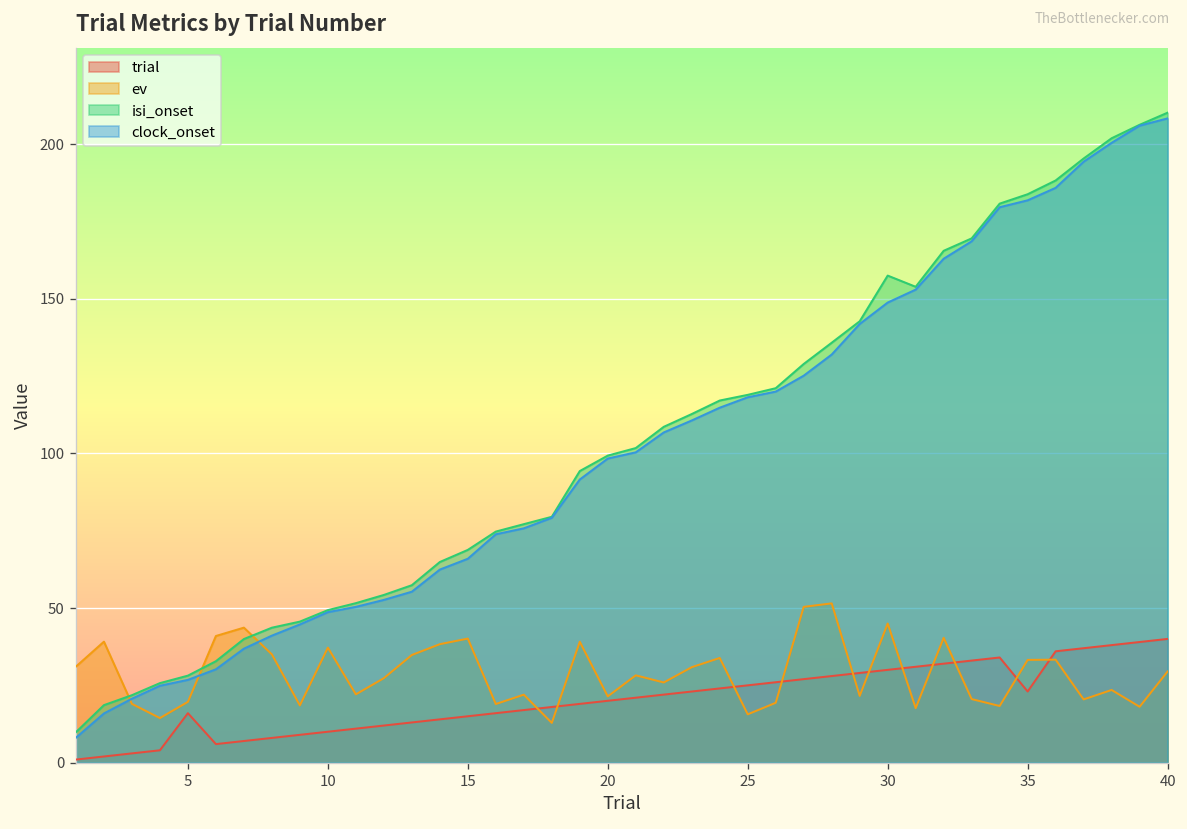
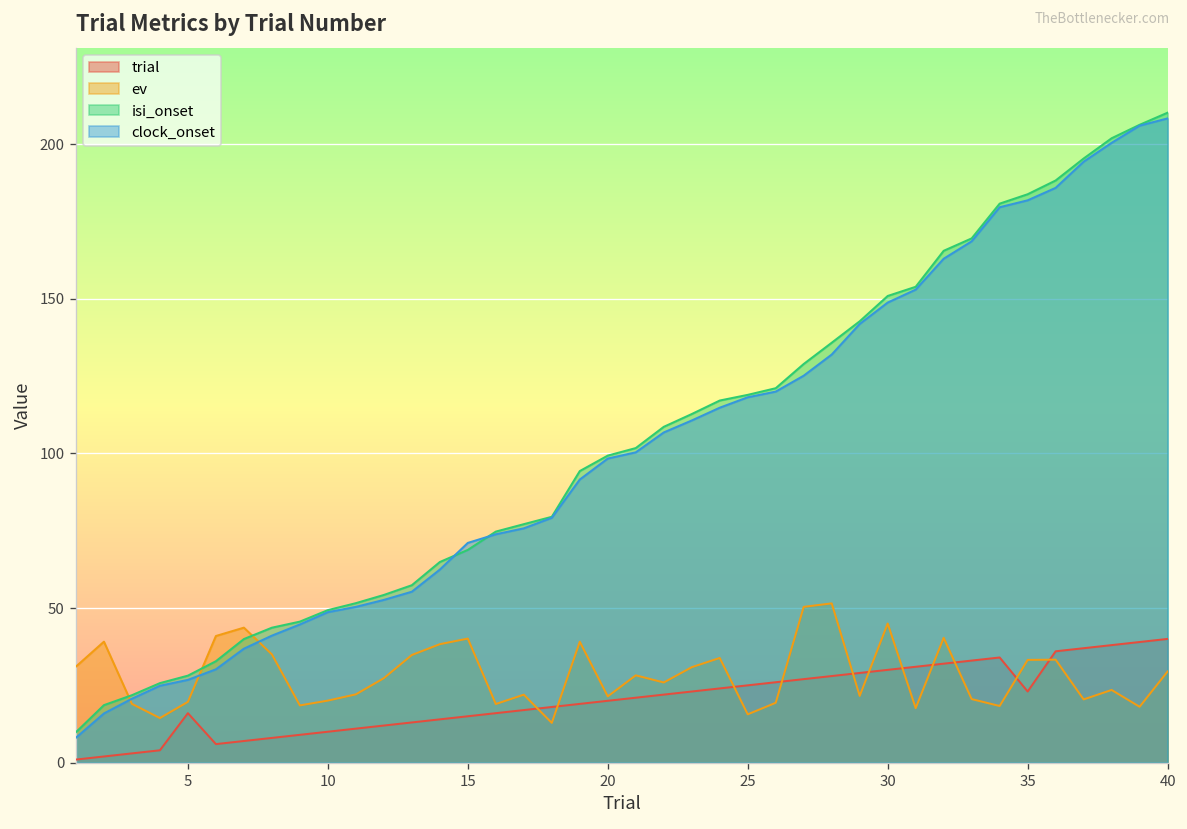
ev, 10: 37 -> 20
clock_onset, 15: 66 -> 71
isi_onset, 30: 157 -> 151
